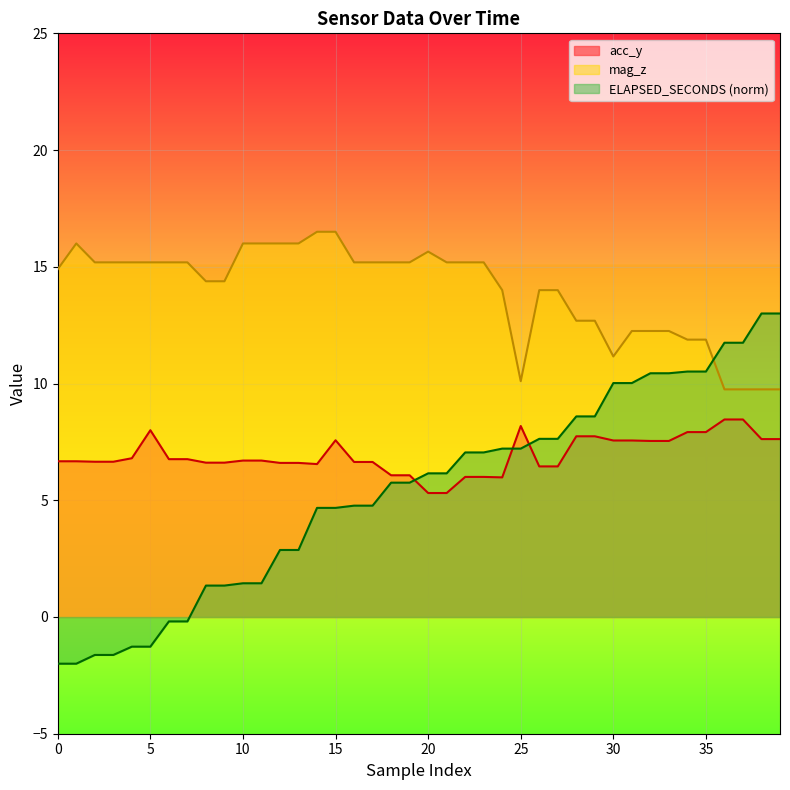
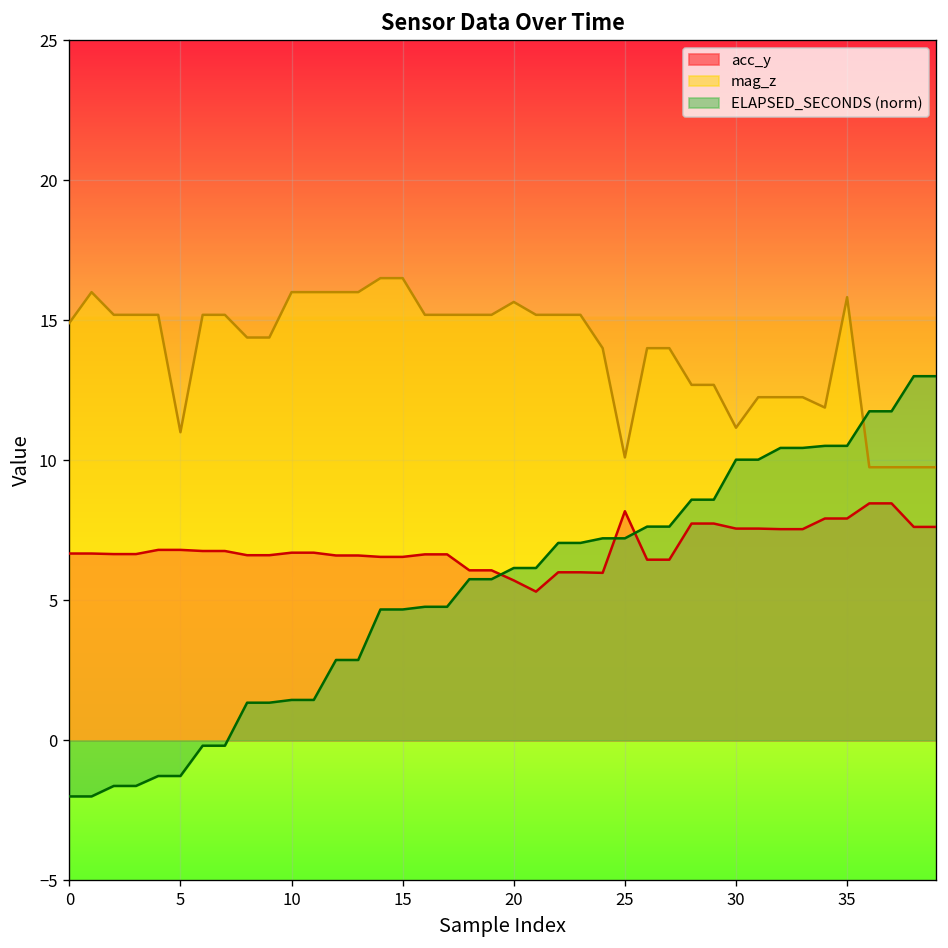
acc_y, 5: 8.0 -> 6.8
mag_z, 5: 15.2 -> 11.0
acc_y, 15: 7.6 -> 6.6
acc_y, 20: 5.3 -> 5.7
mag_z, 35: 11.9 -> 15.8
